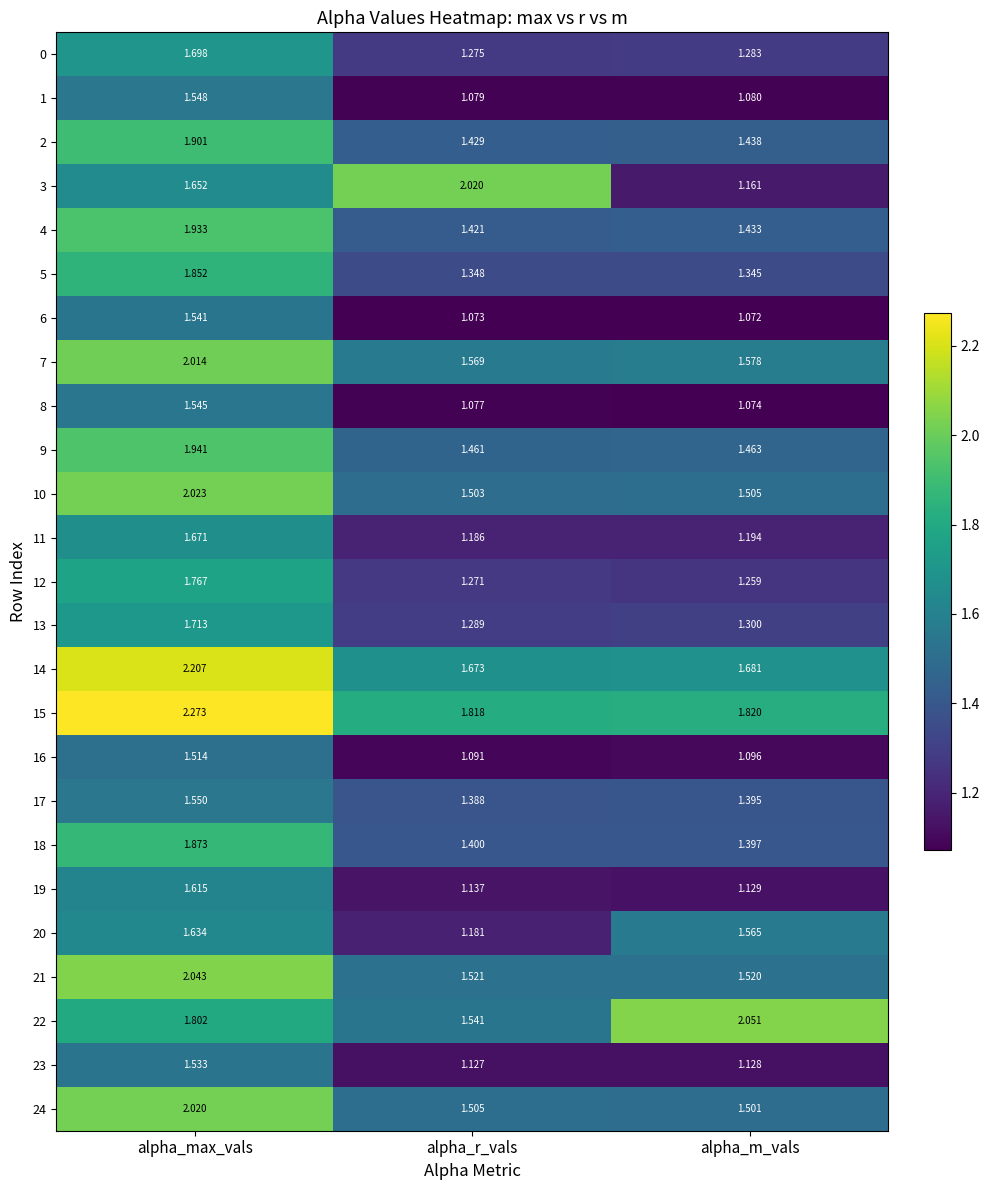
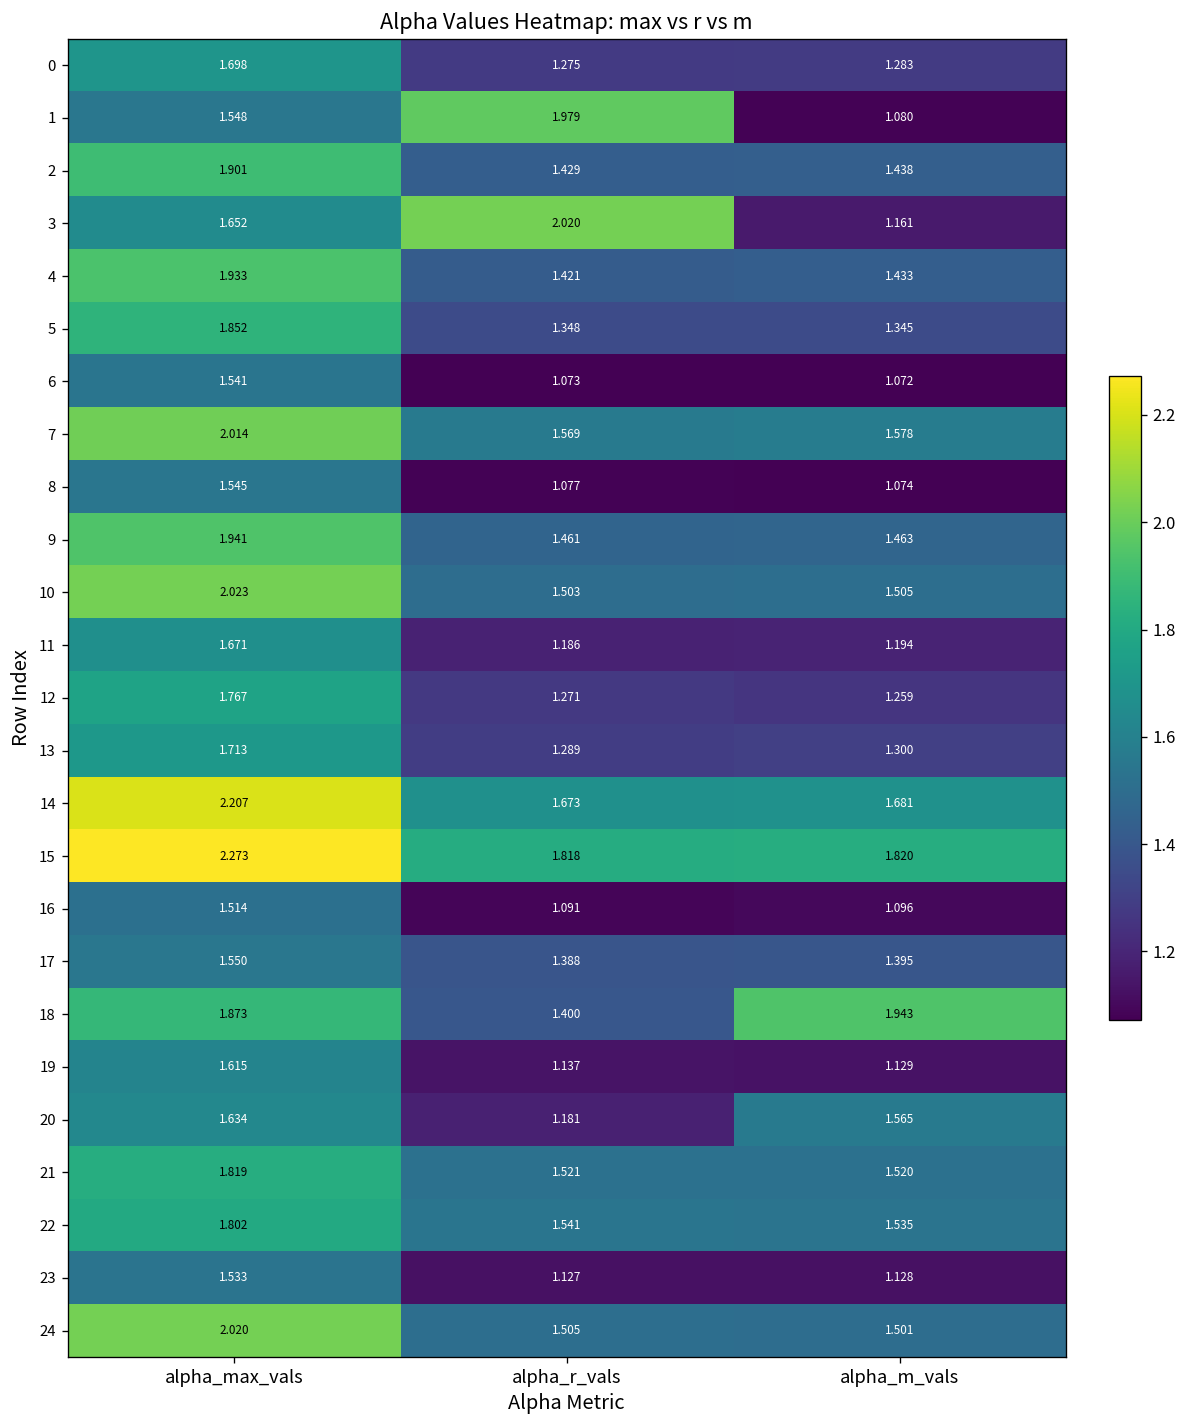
1, alpha_r_vals: 1.079 -> 1.979
18, alpha_m_vals: 1.397 -> 1.943
21, alpha_max_vals: 2.043 -> 1.819
22, alpha_m_vals: 2.051 -> 1.535
